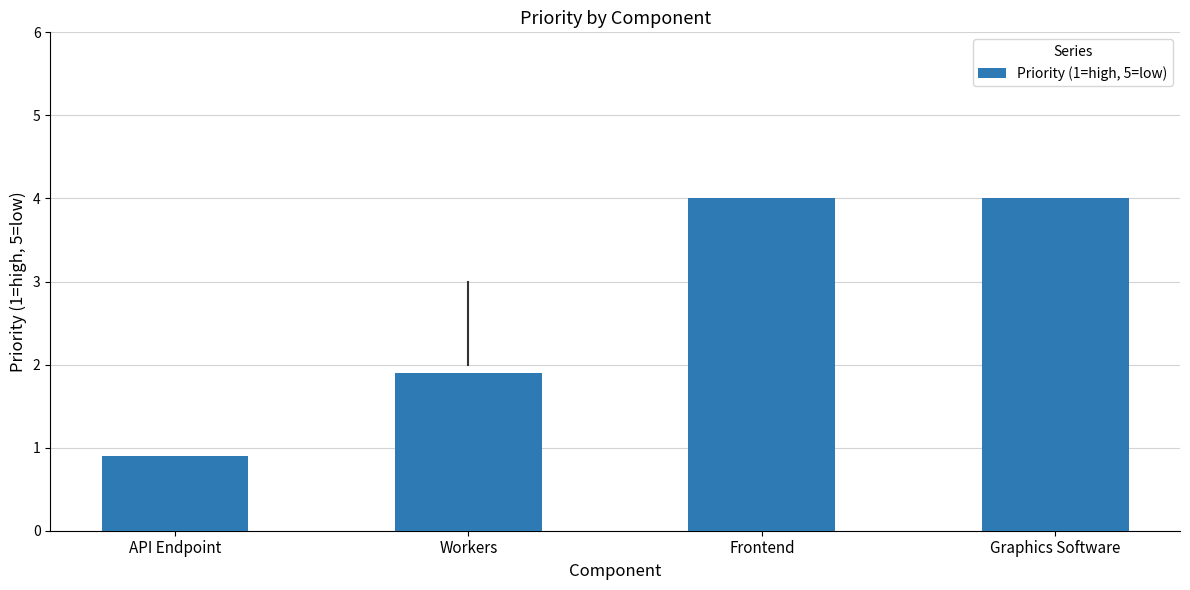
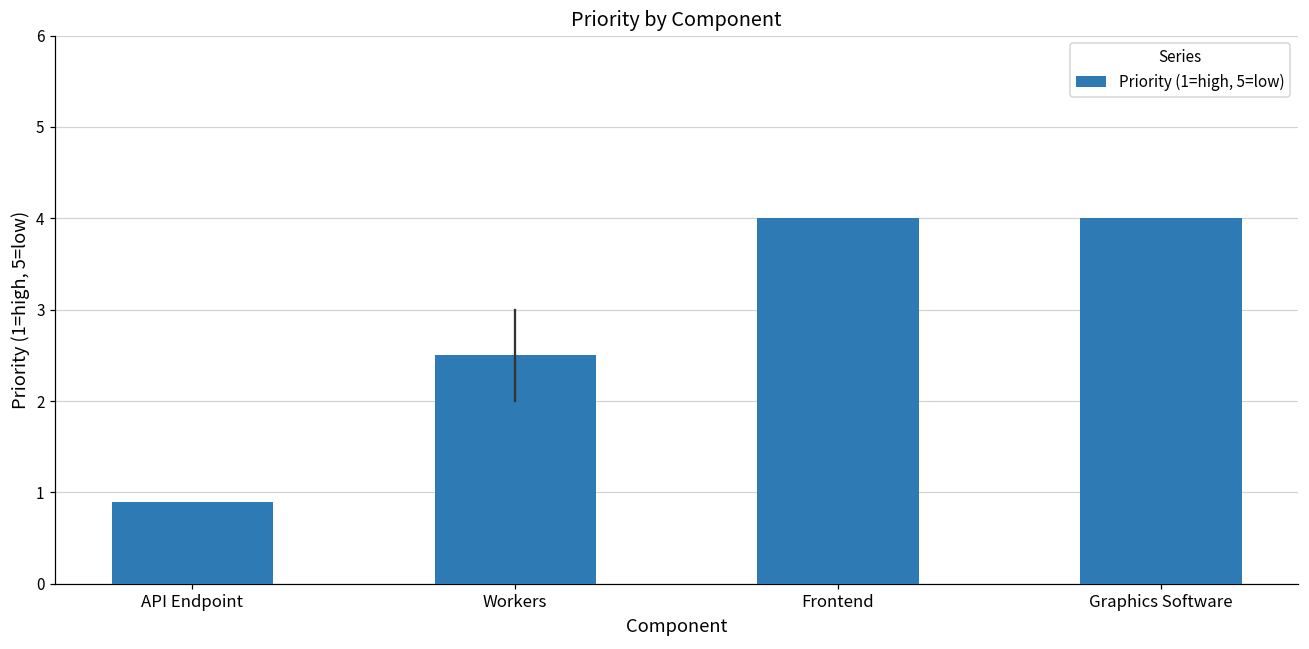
Priority (1=high, 5=low), Workers: 1.9 -> 2.5
